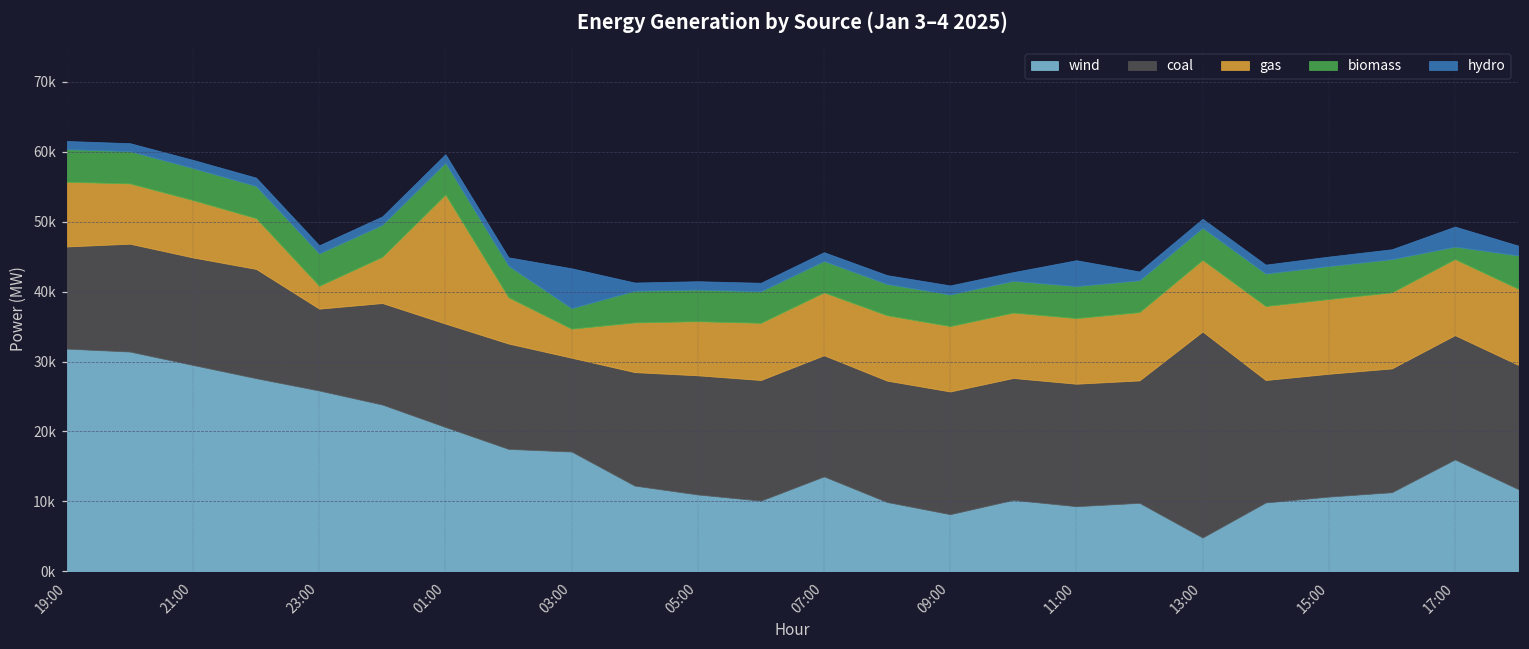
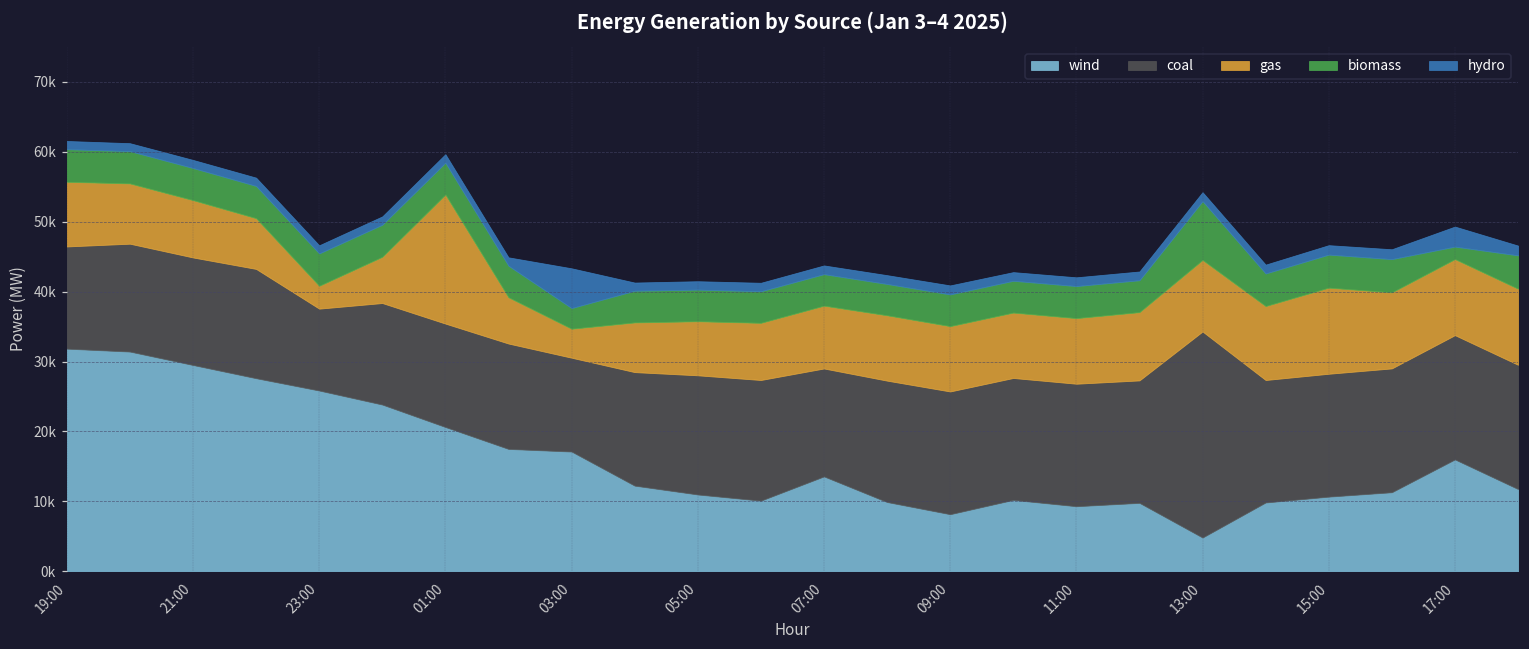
coal, 07:00: 17000 -> 15000
hydro, 11:00: 4000 -> 1000
biomass, 13:00: 5000 -> 8000
gas, 15:00: 11000 -> 12000
